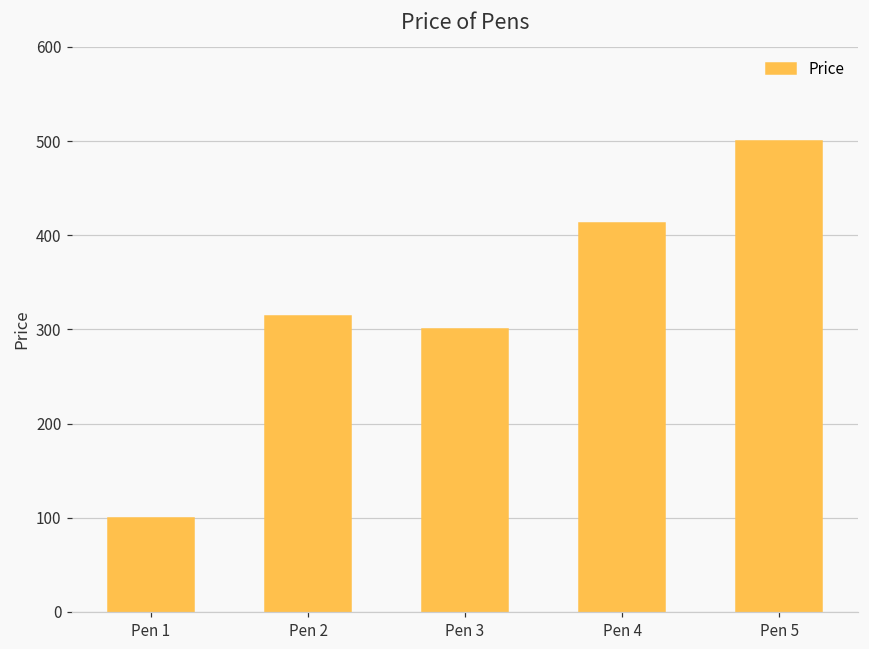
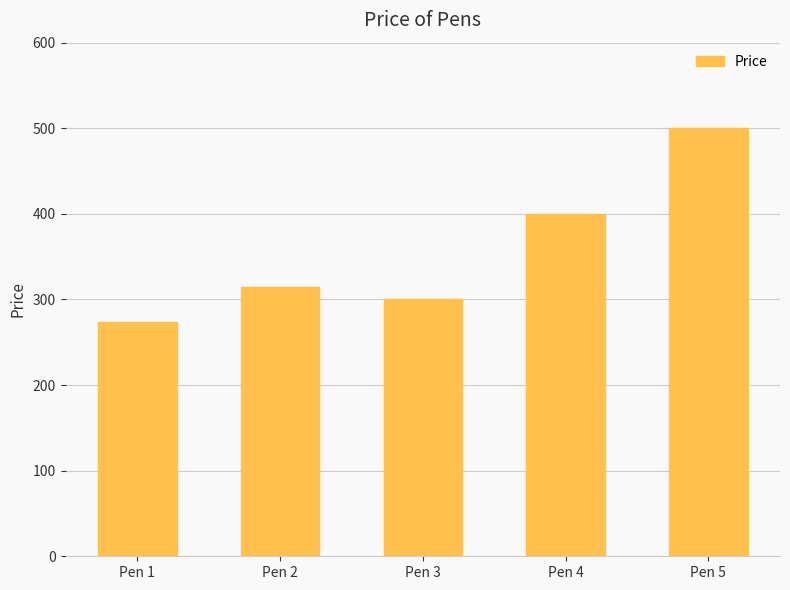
Pen 1: 100 -> 270
Pen 4: 410 -> 400
